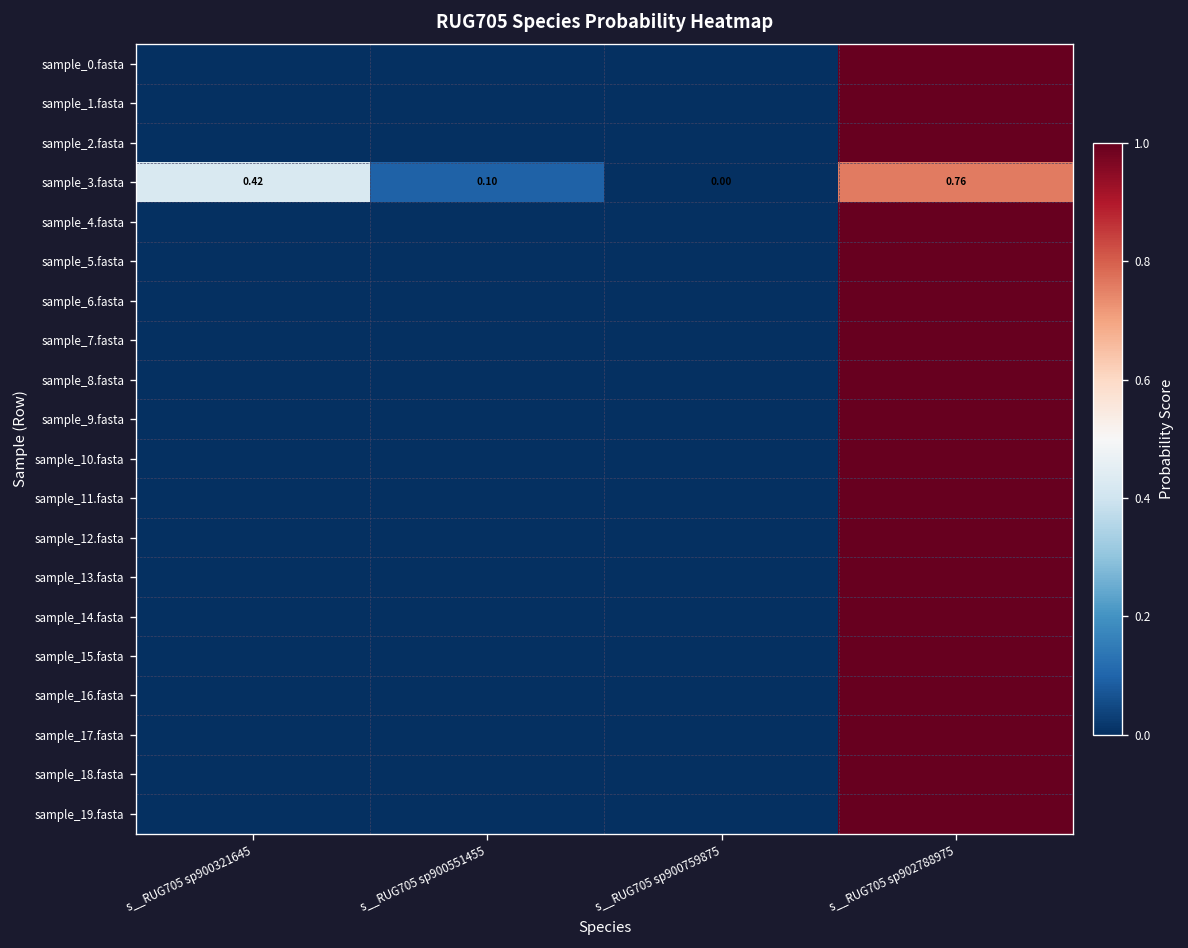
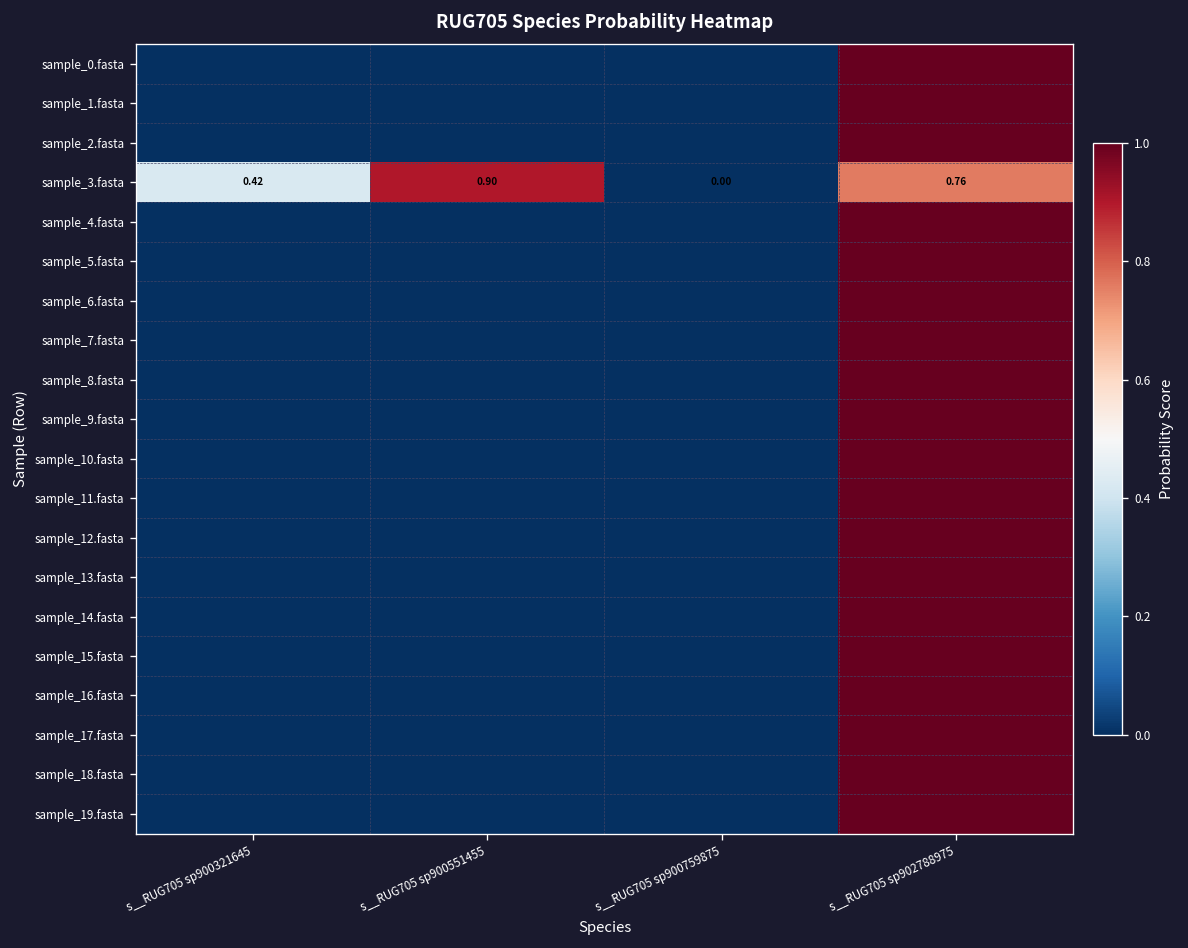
sample_3.fasta, s__RUG705 sp900551455: 0.10 -> 0.90
